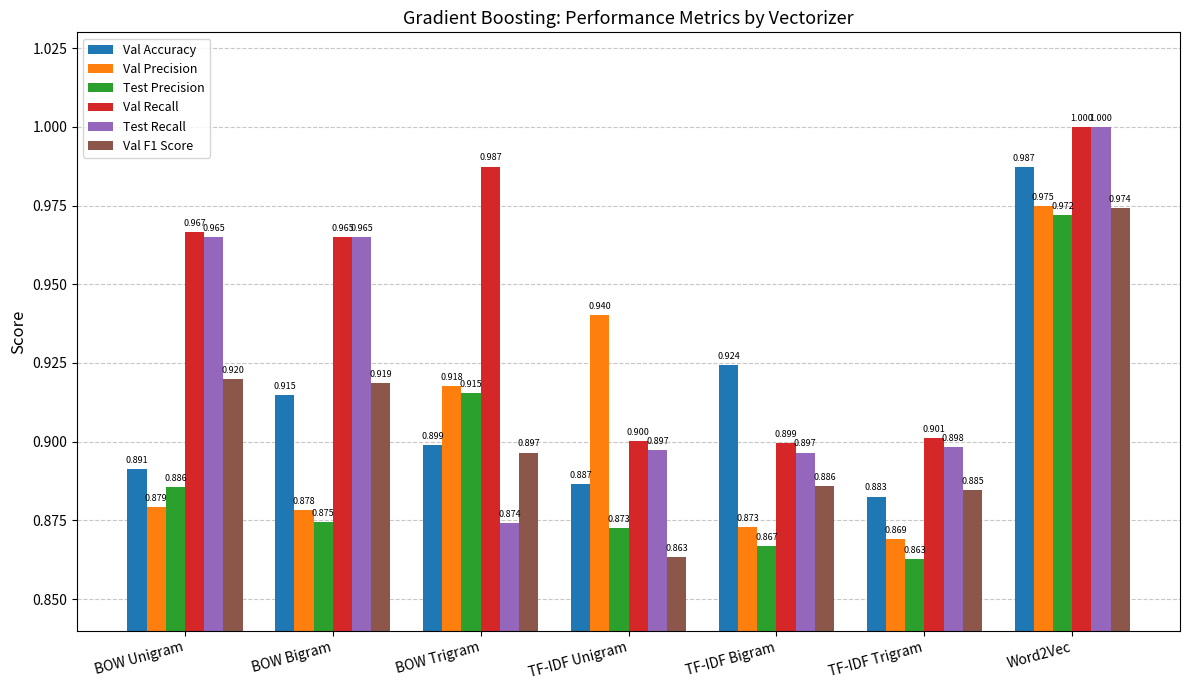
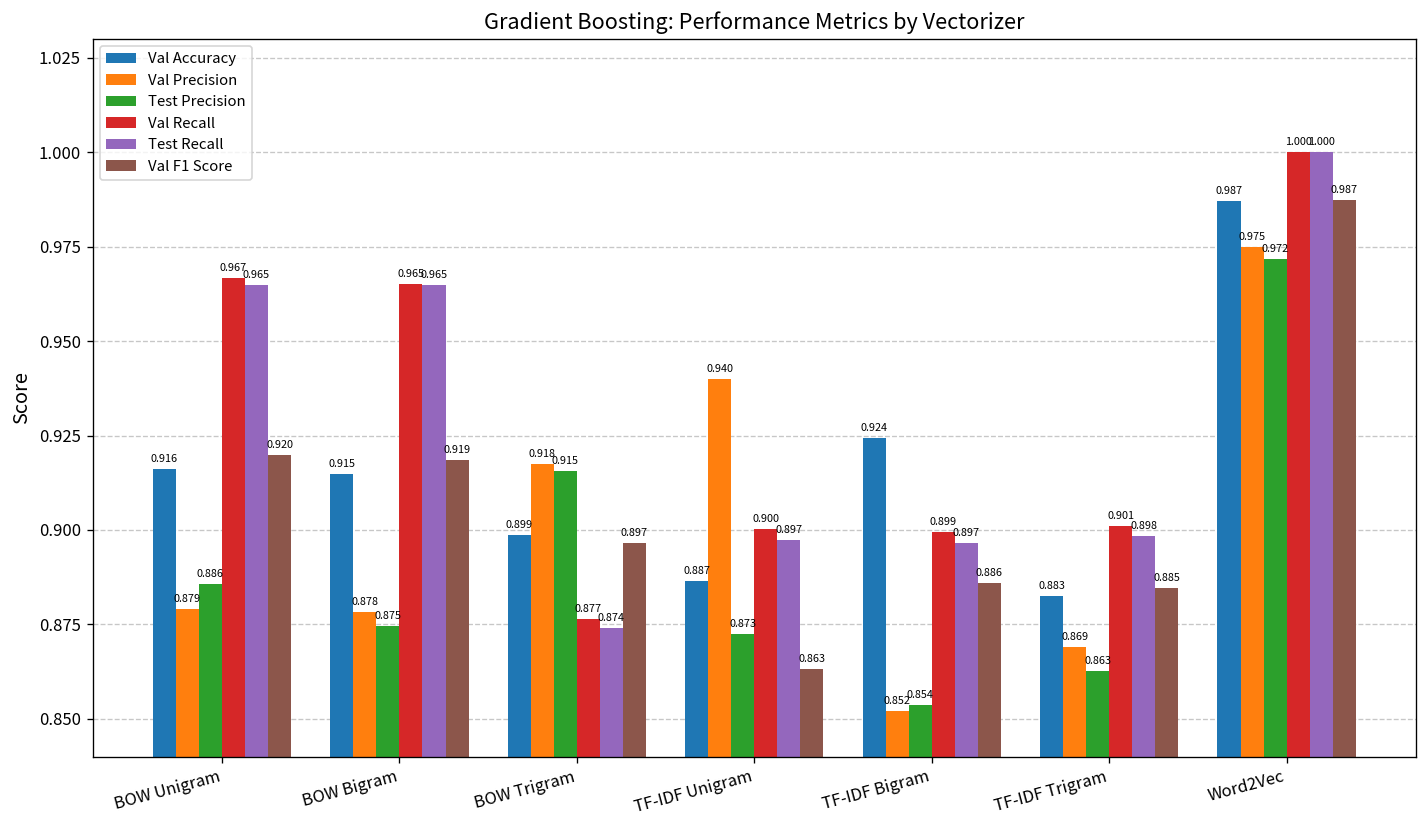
Val Accuracy, BOW Unigram: 0.891 -> 0.916
Val Recall, BOW Trigram: 0.987 -> 0.877
Val Precision, TF-IDF Bigram: 0.873 -> 0.852
Test Precision, TF-IDF Bigram: 0.867 -> 0.854
Val F1 Score, Word2Vec: 0.974 -> 0.987
